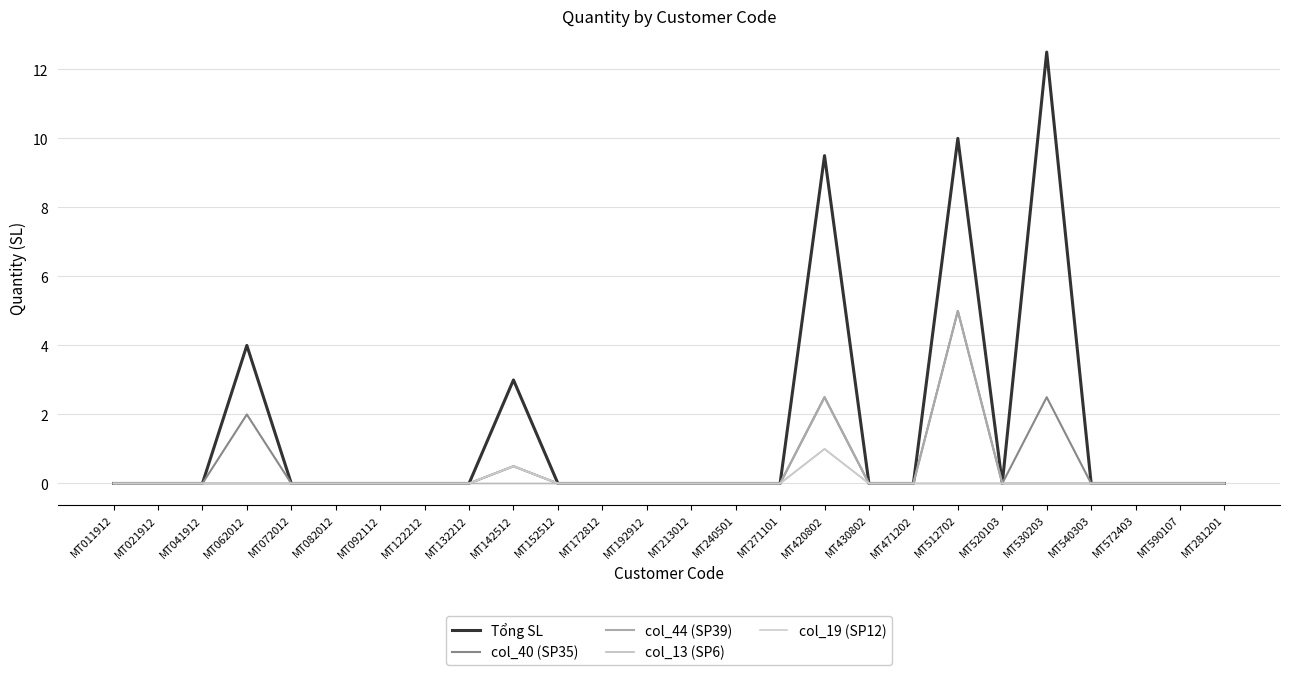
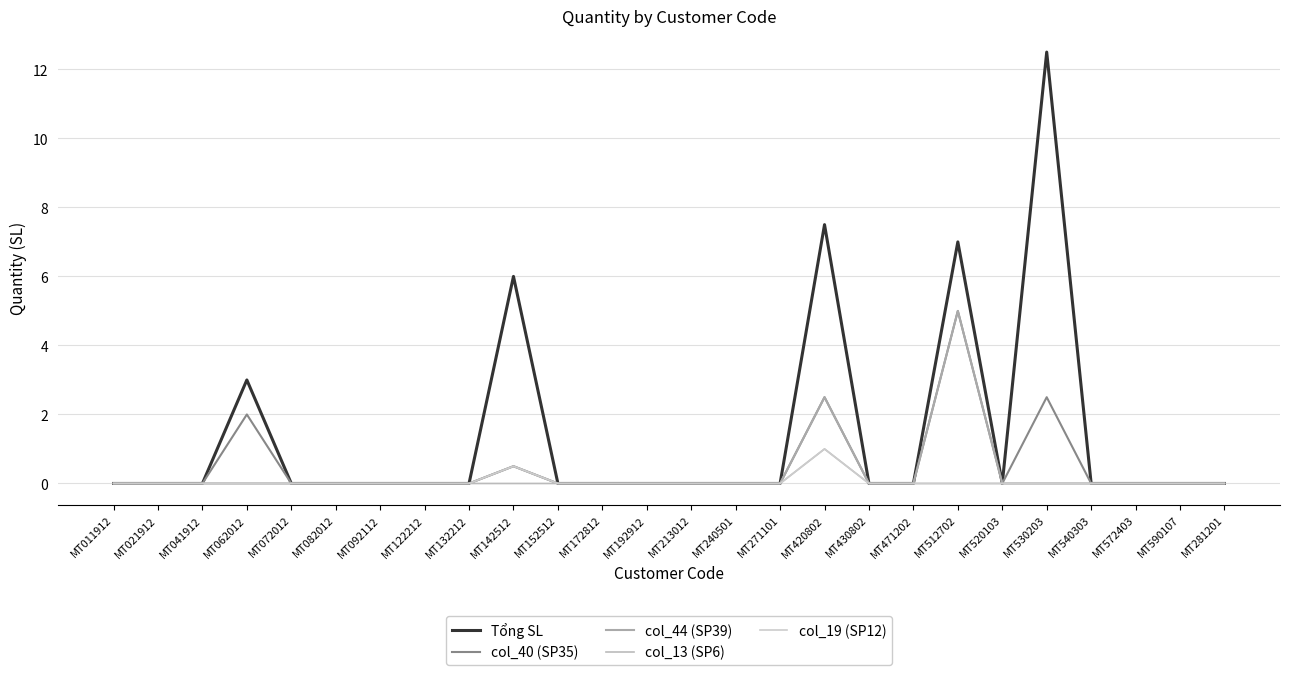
Tổng SL, MT062012: 4 -> 3
Tổng SL, MT142512: 3 -> 6
Tổng SL, MT420802: 9.5 -> 7.5
Tổng SL, MT512702: 10 -> 7
